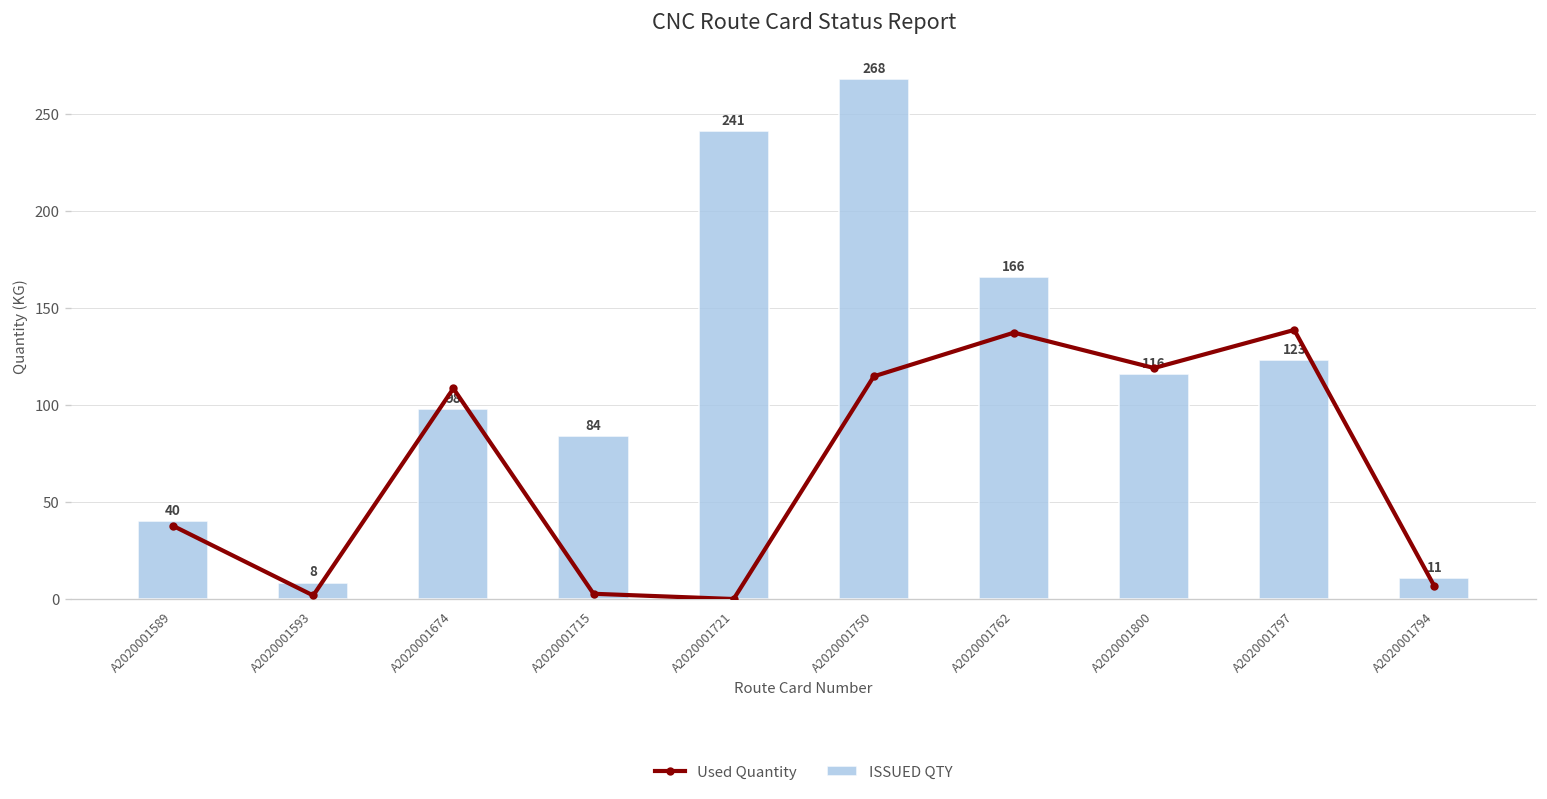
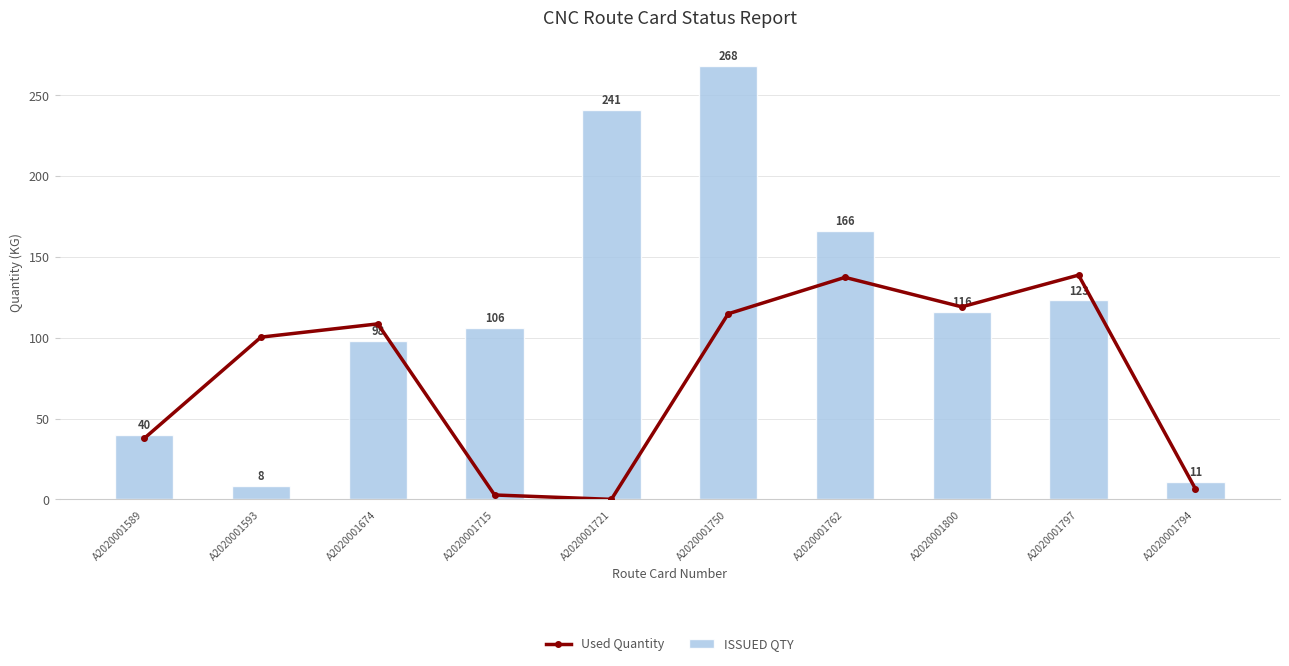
Used Quantity, A2020001593: 2 -> 100
ISSUED QTY, A2020001715: 84 -> 106
